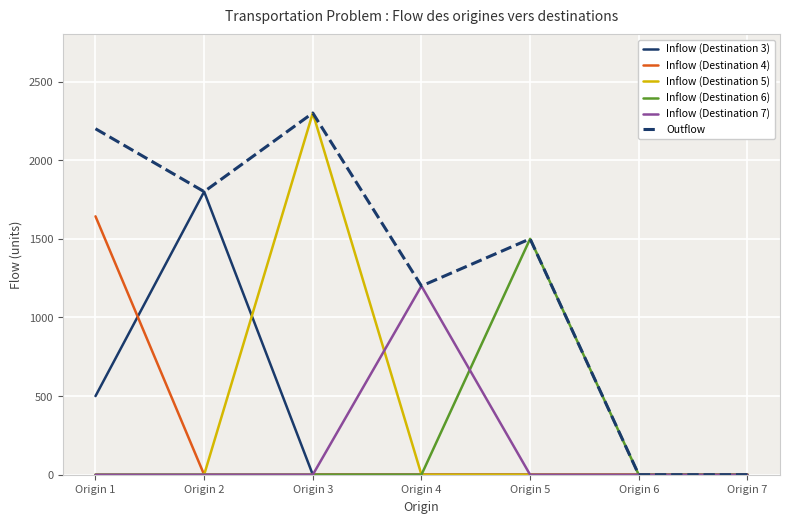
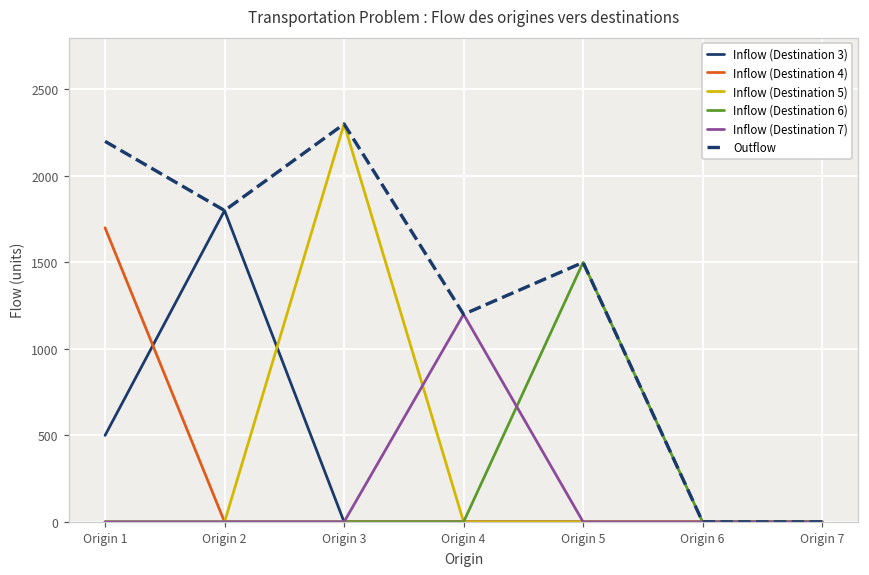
Inflow (Destination 4), Origin 1: 1640 -> 1700
